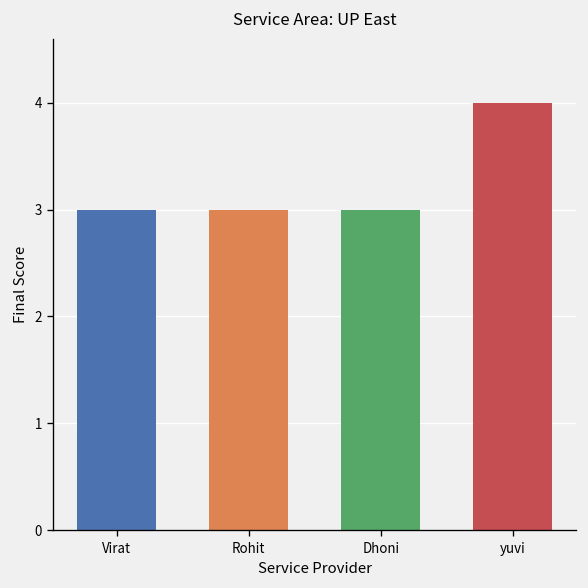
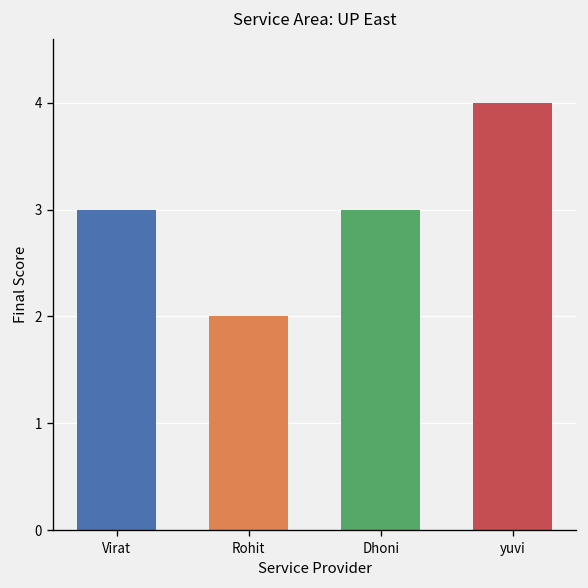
Rohit: 3 -> 2
